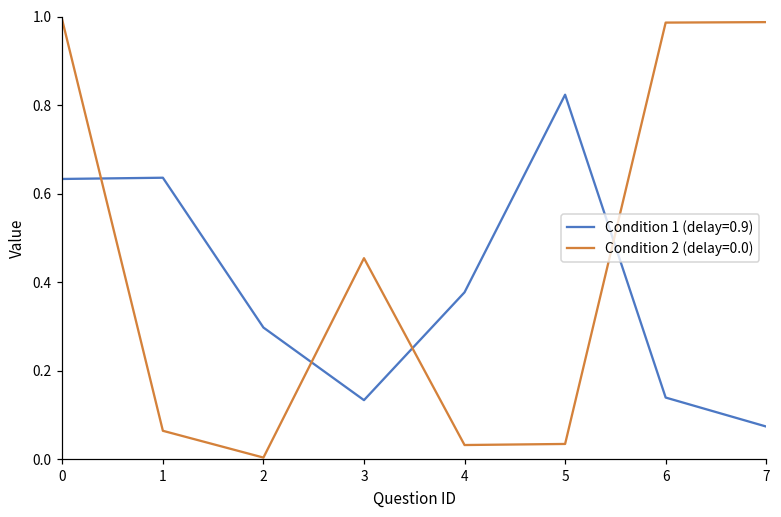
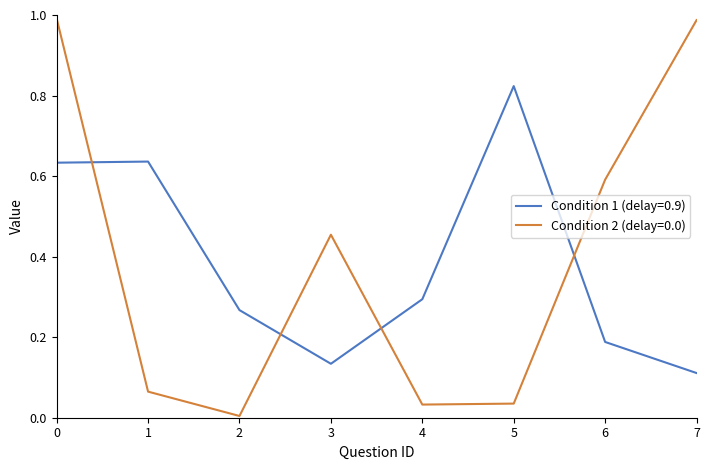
Condition 1 (delay=0.9), 2: 0.30 -> 0.27
Condition 1 (delay=0.9), 4: 0.38 -> 0.29
Condition 1 (delay=0.9), 6: 0.14 -> 0.19
Condition 2 (delay=0.0), 6: 0.99 -> 0.59
Condition 1 (delay=0.9), 7: 0.07 -> 0.11
